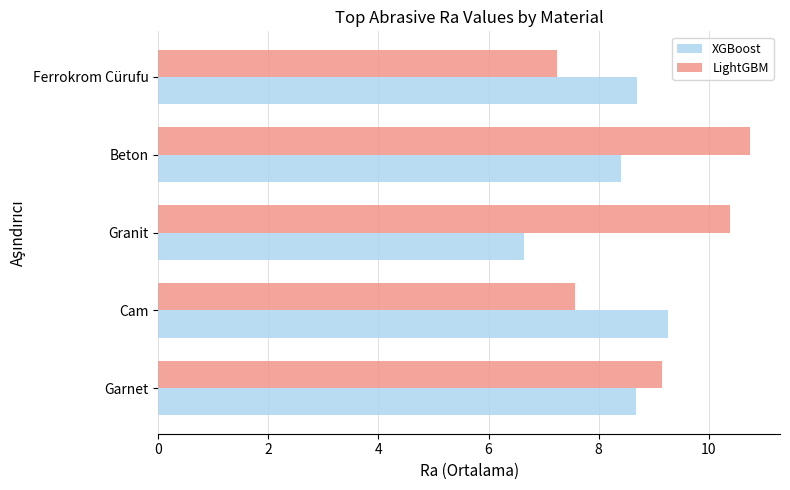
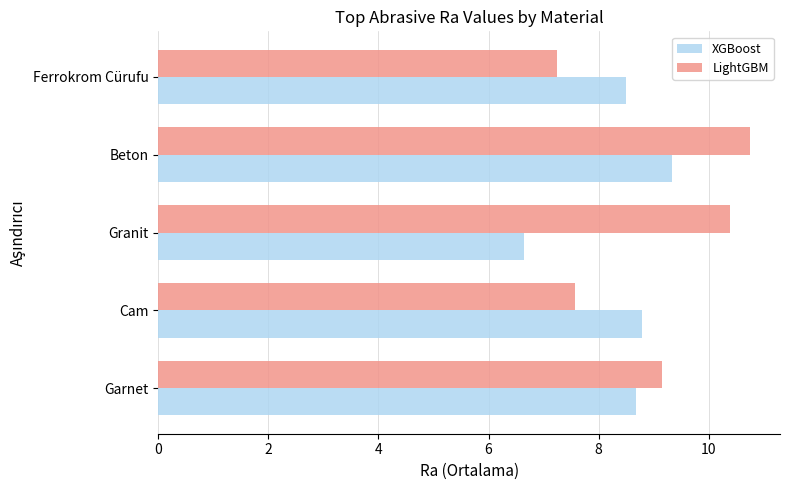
XGBoost, Ferrokrom Cürufu: 8.7 -> 8.5
XGBoost, Beton: 8.4 -> 9.3
XGBoost, Cam: 9.3 -> 8.8
